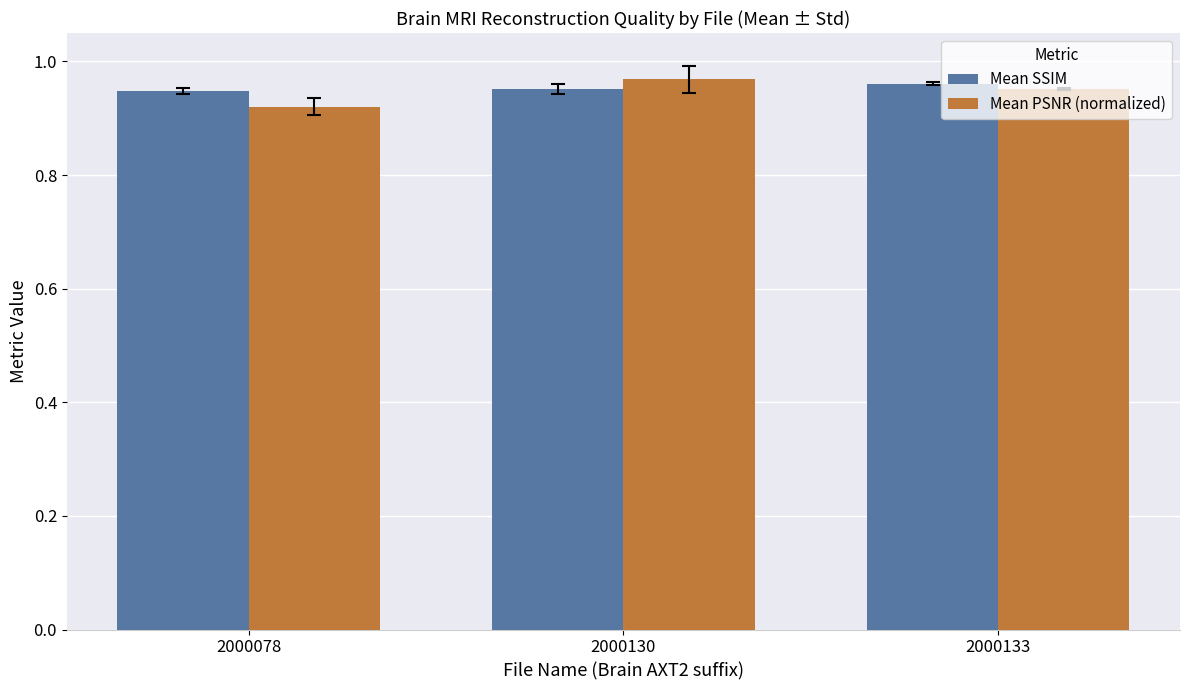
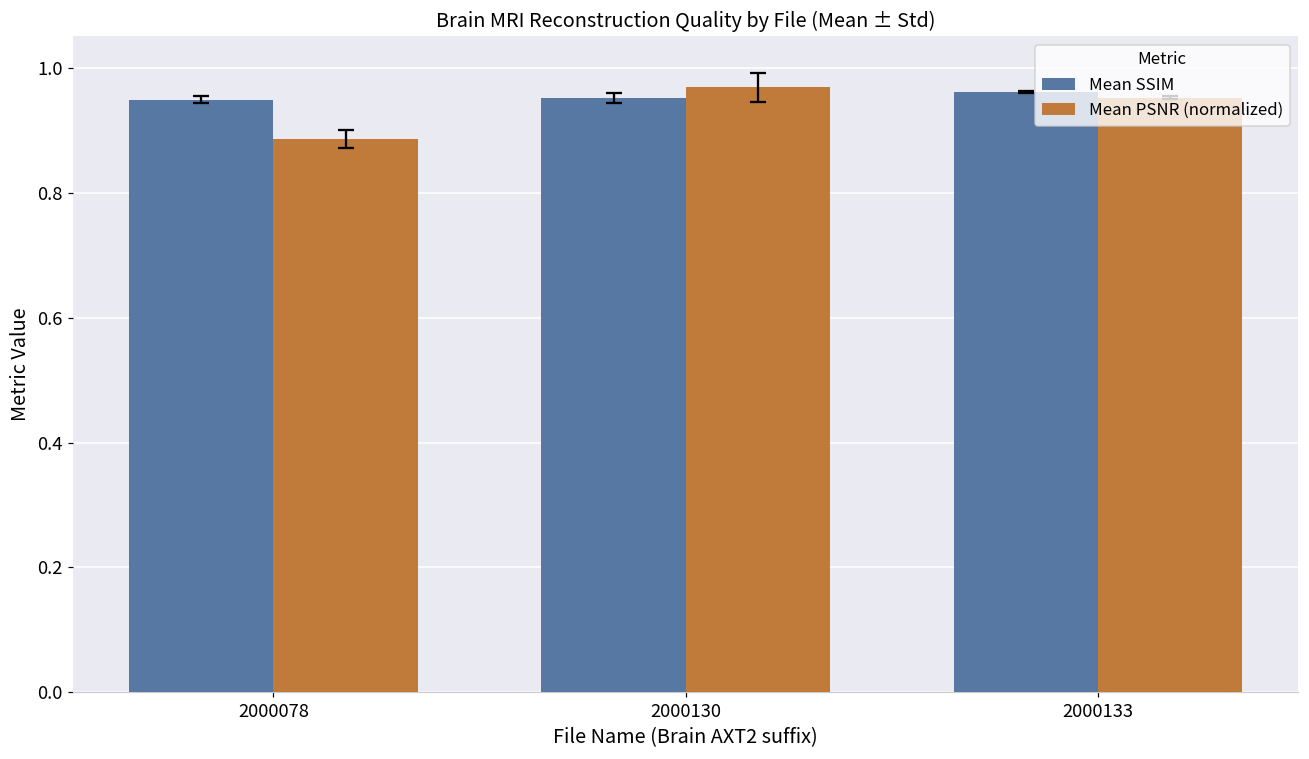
Mean PSNR (normalized), 2000078: 0.92 -> 0.89
